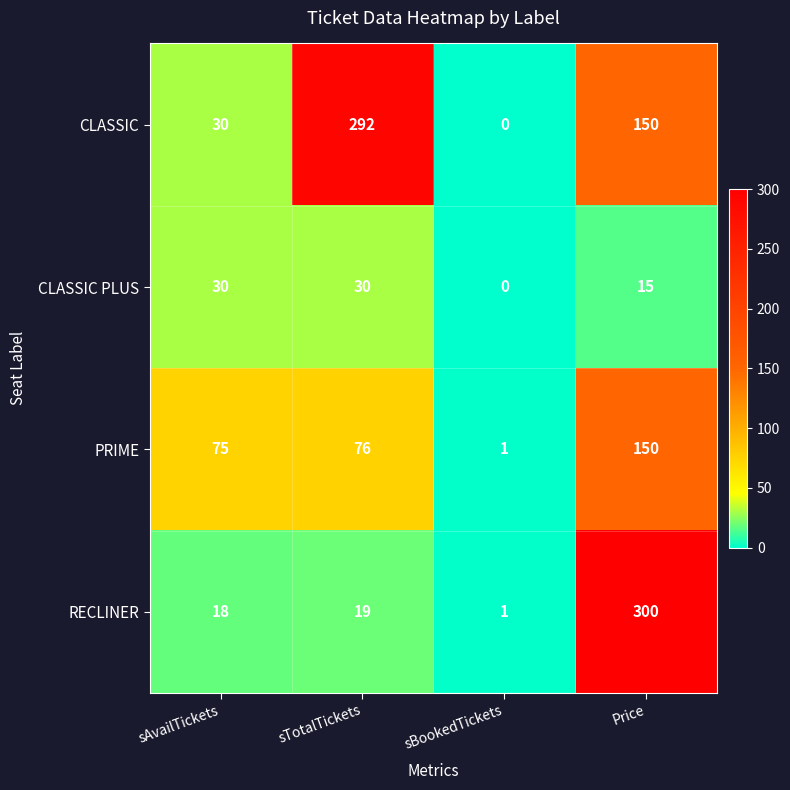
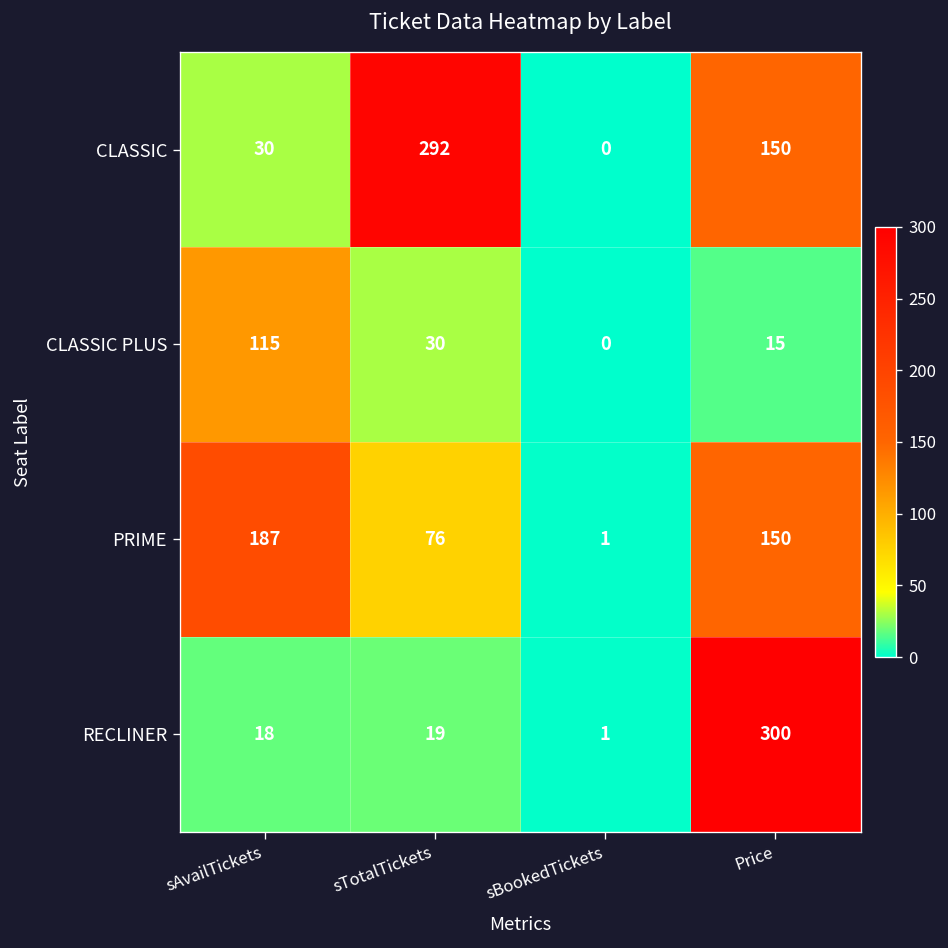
CLASSIC PLUS, sAvailTickets: 30 -> 115
PRIME, sAvailTickets: 75 -> 187
